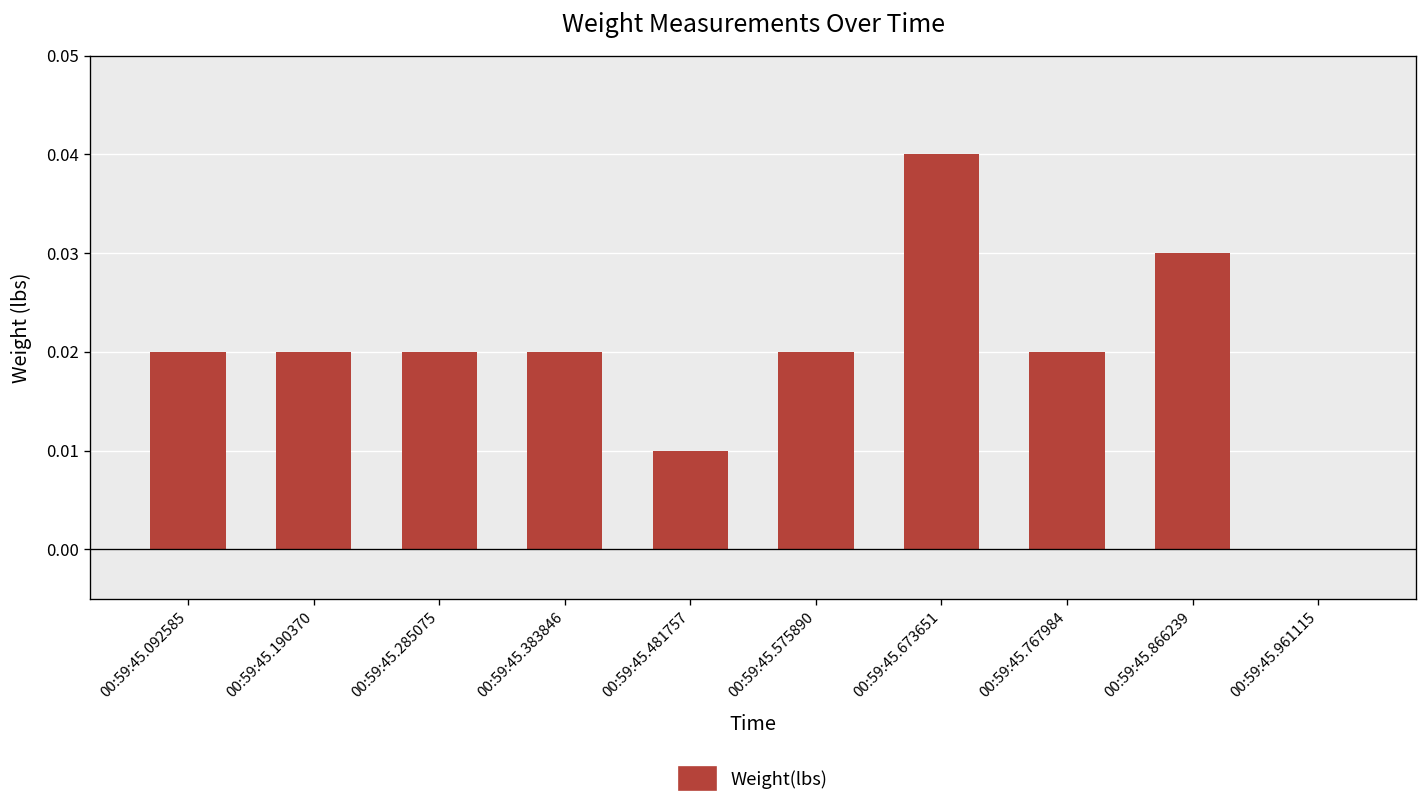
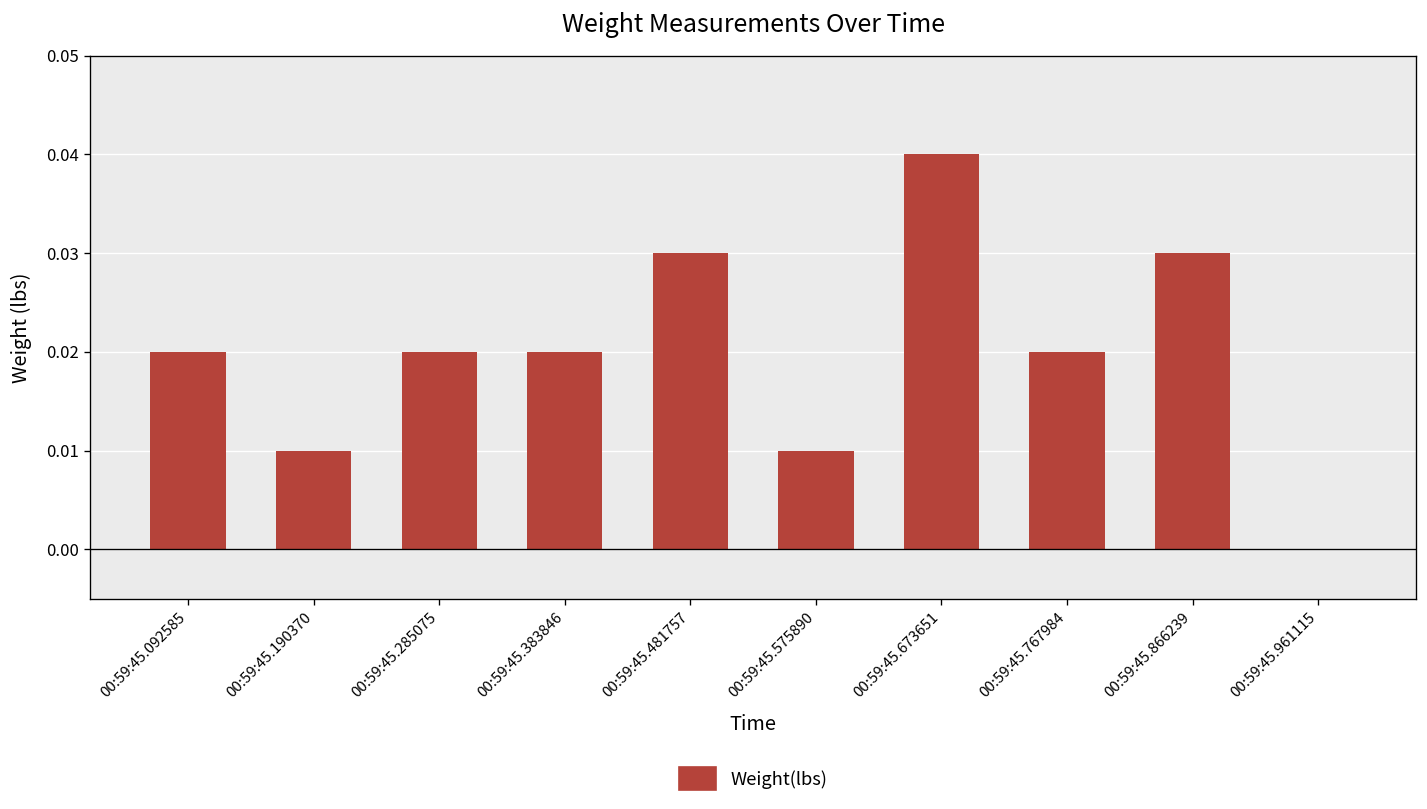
00:59:45.190370: 0.02 -> 0.01
00:59:45.481757: 0.01 -> 0.03
00:59:45.575890: 0.02 -> 0.01
